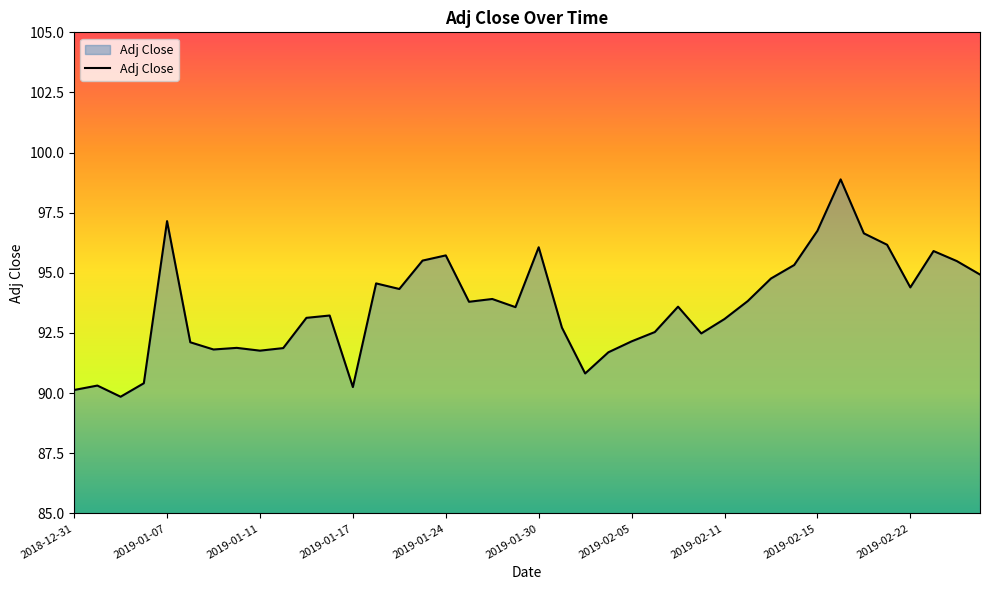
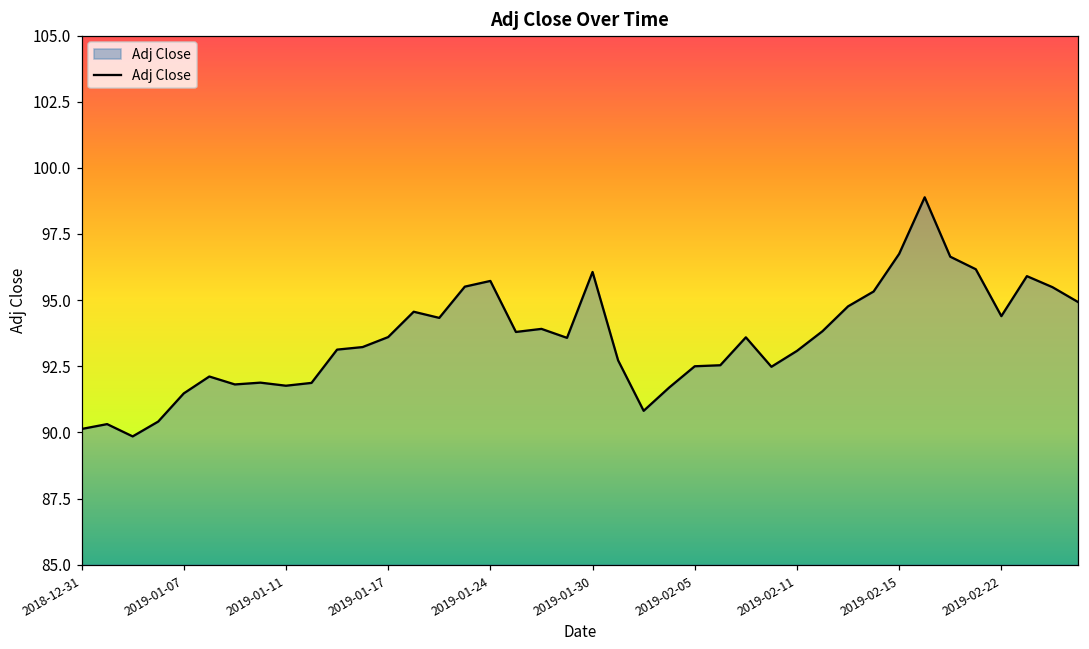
2019-01-07: 97.2 -> 91.5
2019-01-17: 90.3 -> 93.6
2019-02-05: 92.2 -> 92.5
